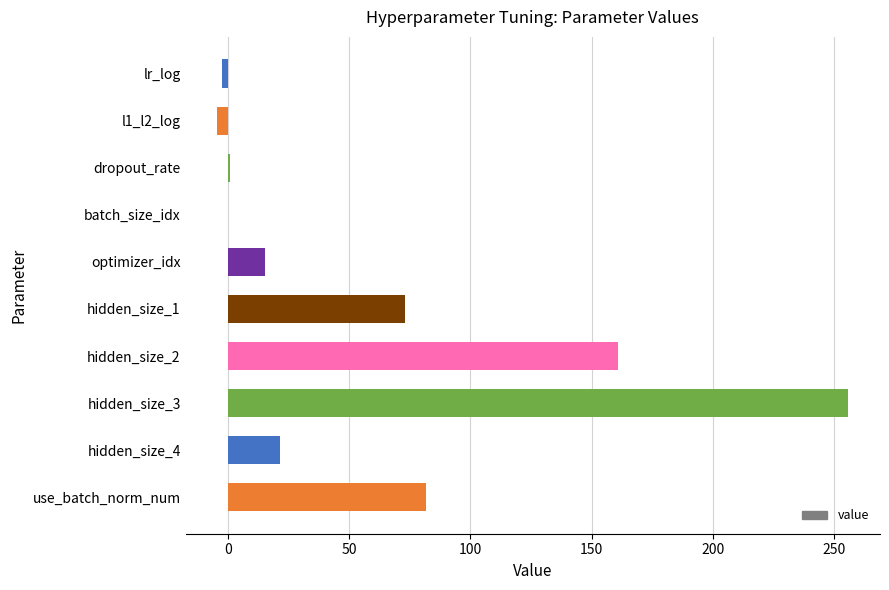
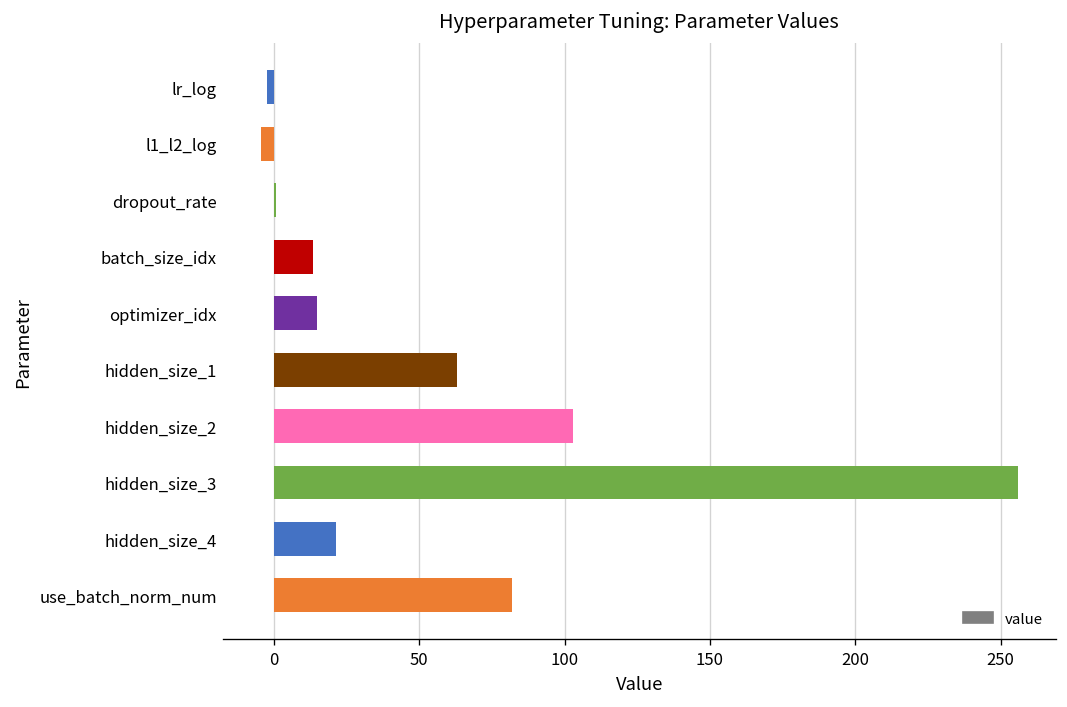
batch_size_idx: 0 -> 14
hidden_size_1: 73 -> 63
hidden_size_2: 161 -> 103
